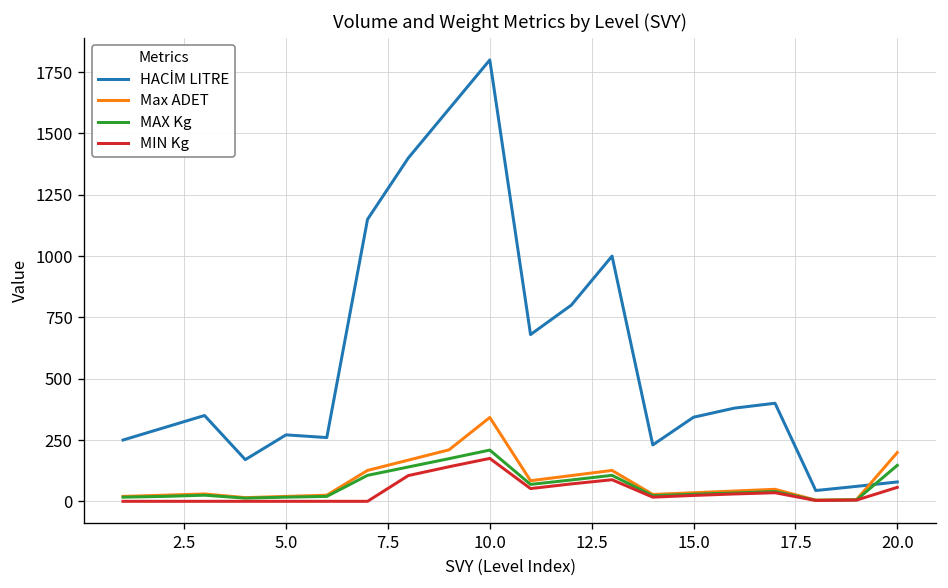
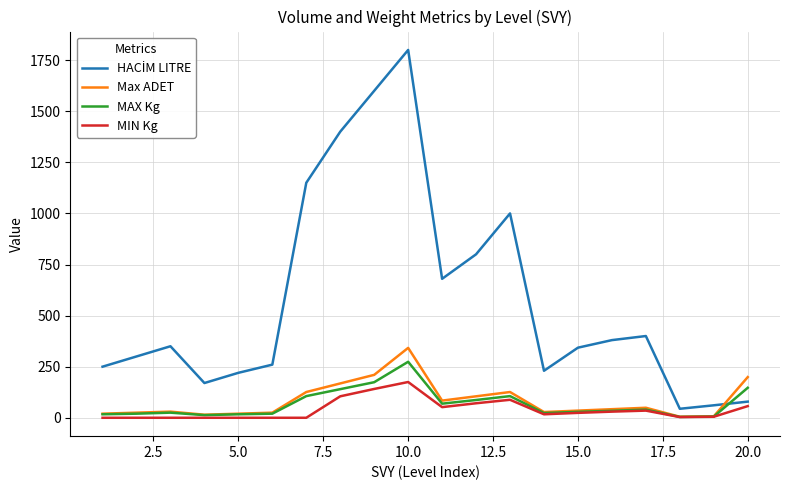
HACİM LITRE, 5.0: 270 -> 220
MAX Kg, 10.0: 210 -> 270
